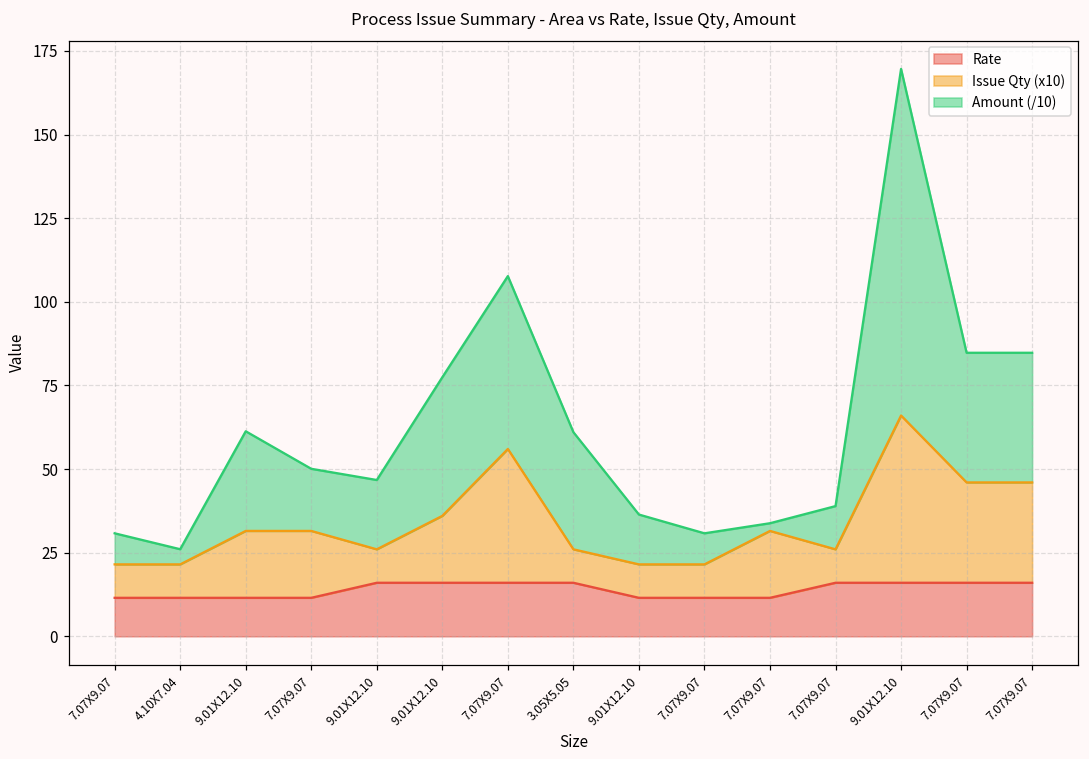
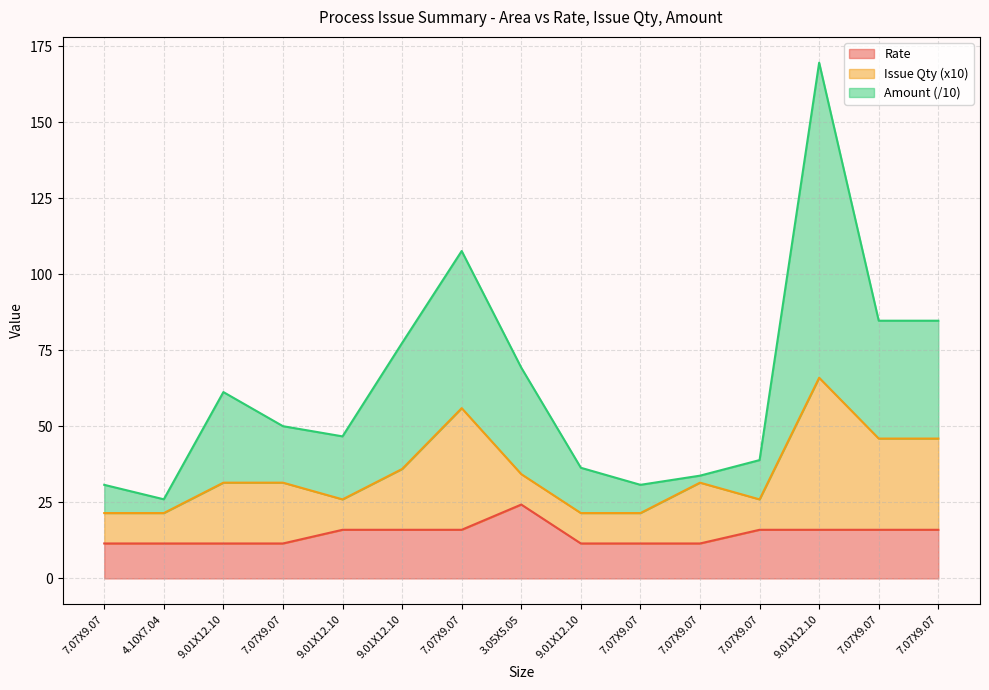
Rate, 3.05X5.05: 16 -> 24
